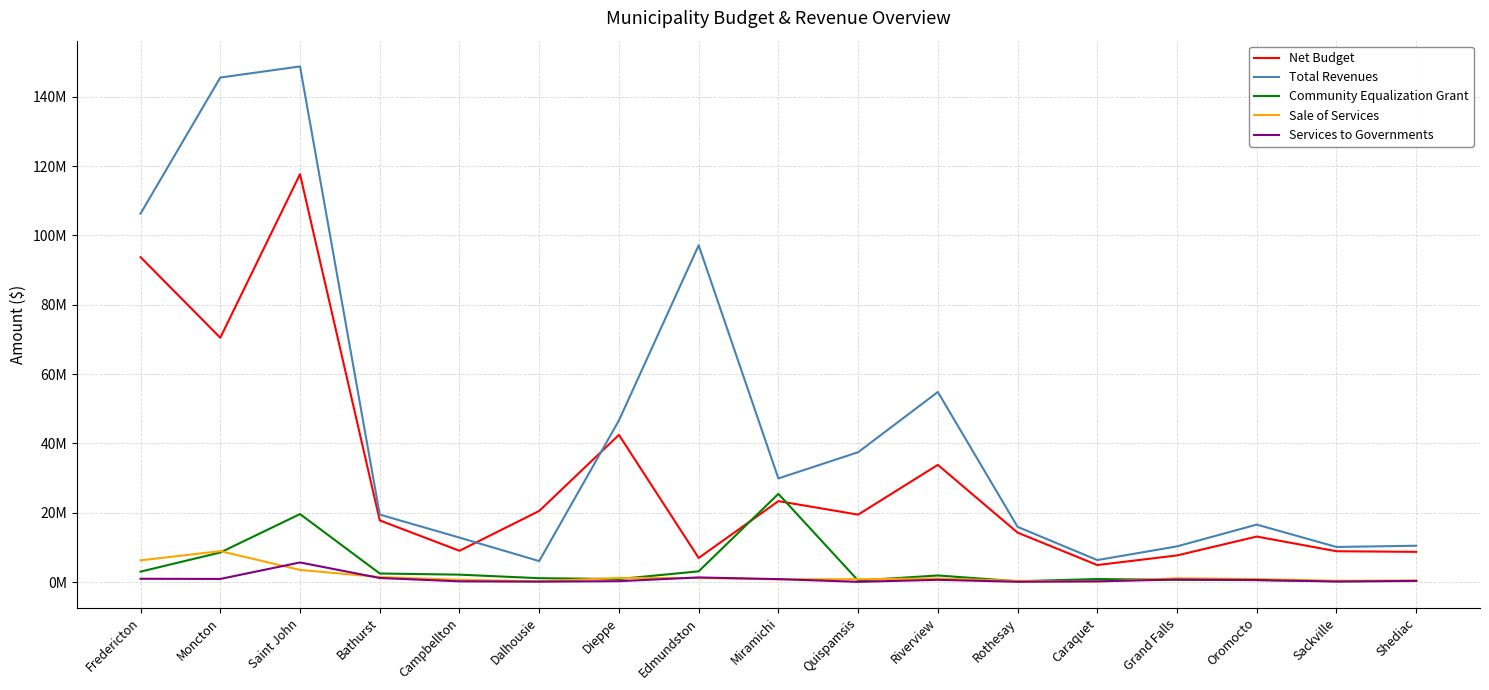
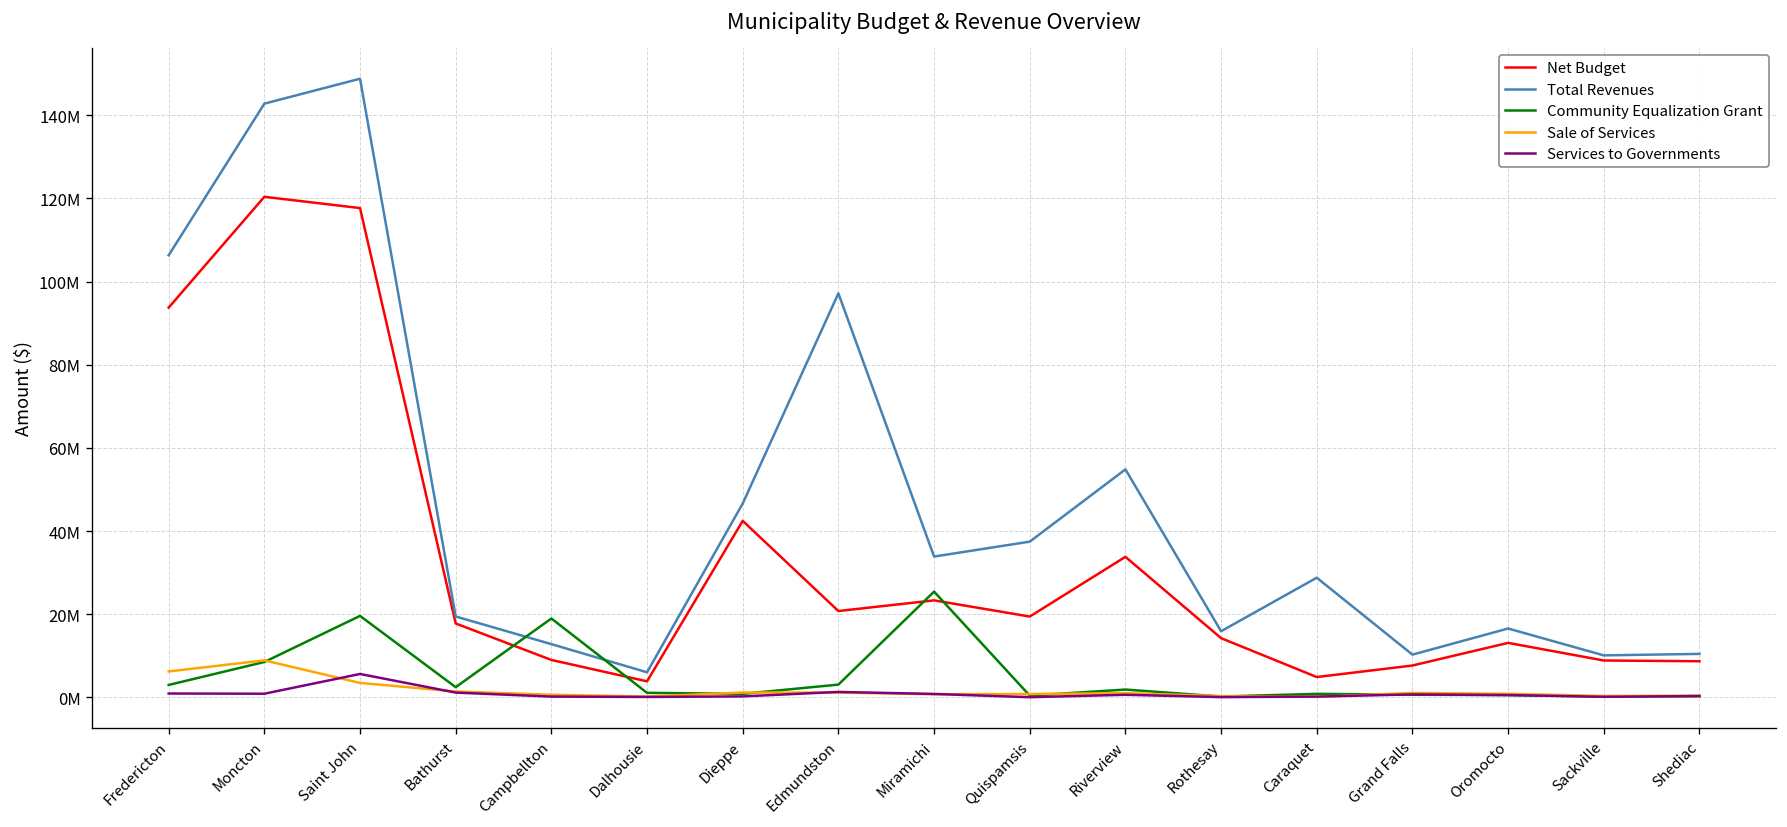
Net Budget, Moncton: 70000000 -> 120000000
Total Revenues, Moncton: 146000000 -> 143000000
Community Equalization Grant, Campbellton: 2000000 -> 19000000
Net Budget, Dalhousie: 21000000 -> 4000000
Net Budget, Edmundston: 7000000 -> 21000000
Total Revenues, Miramichi: 30000000 -> 34000000
Total Revenues, Caraquet: 6000000 -> 29000000
